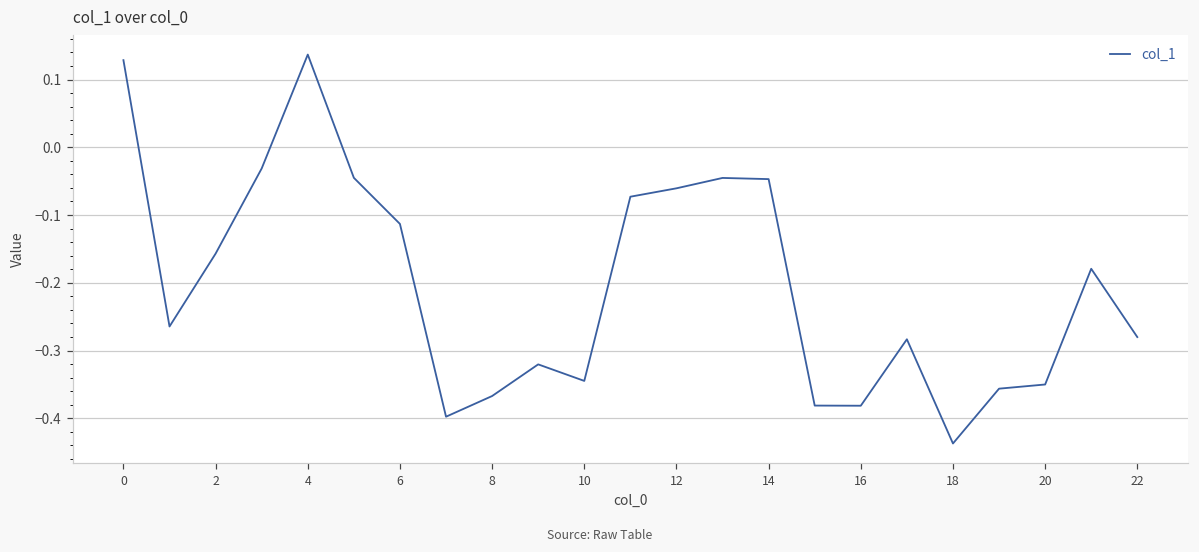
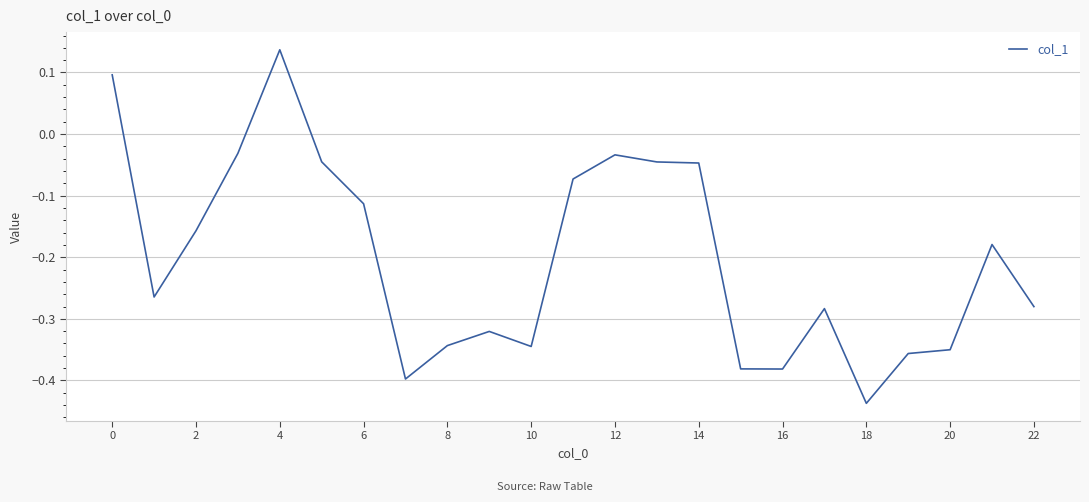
0: 0.13 -> 0.10
8: -0.37 -> -0.34
12: -0.06 -> -0.03
